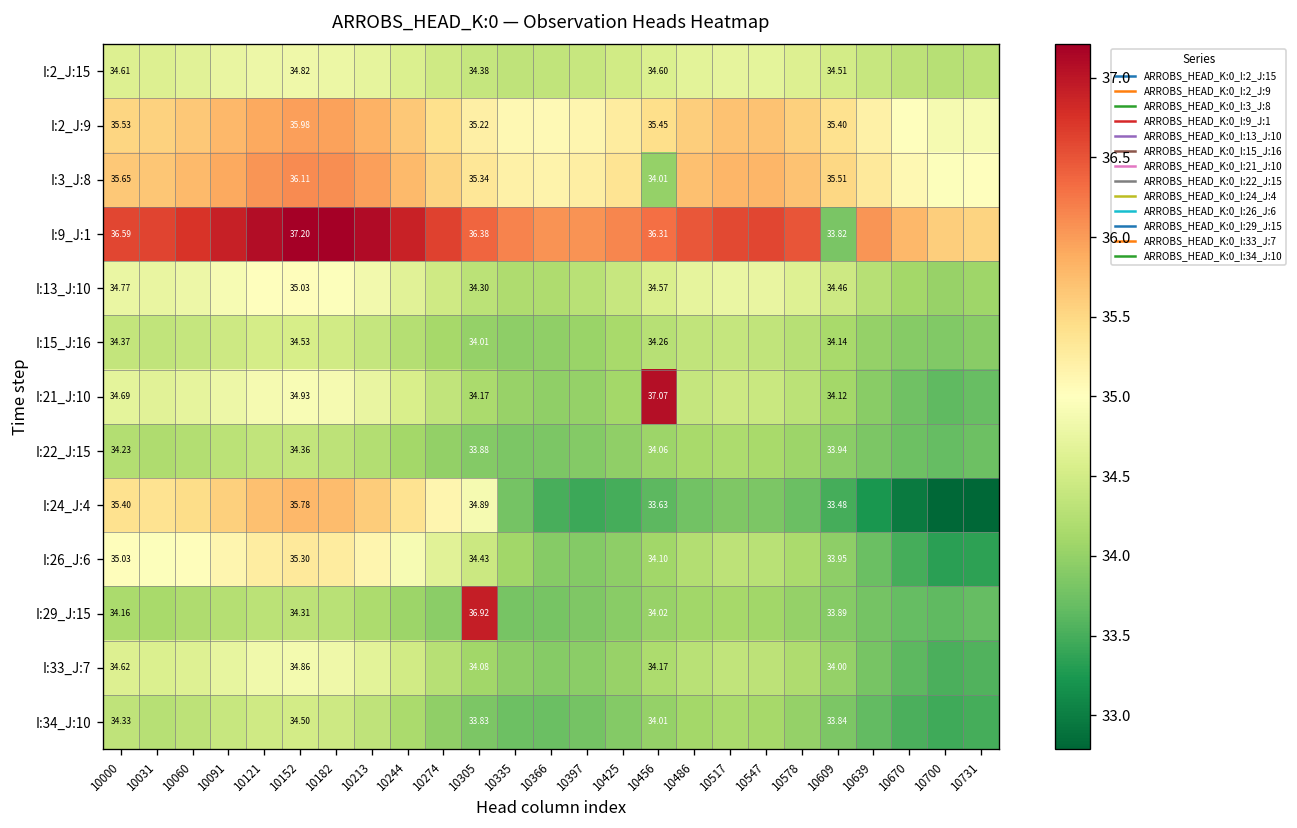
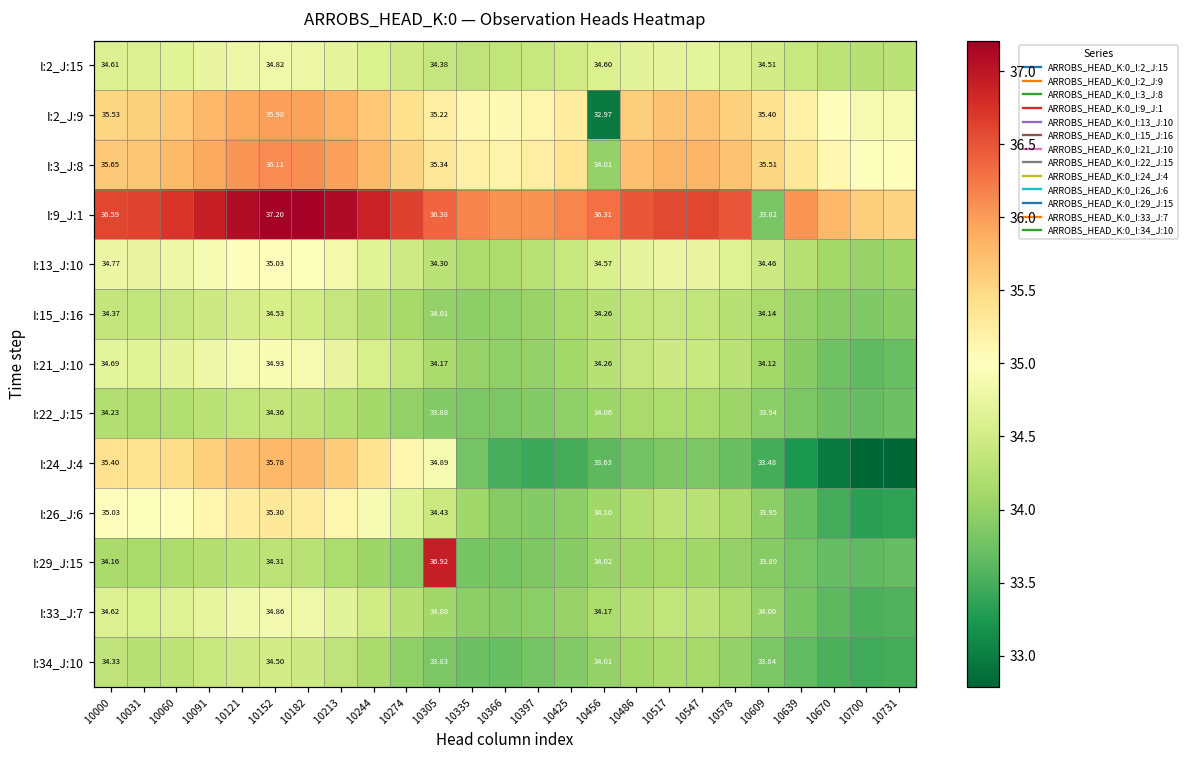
I:2_J:9, 10456: 35.45 -> 32.97
I:21_J:10, 10456: 37.07 -> 34.26
